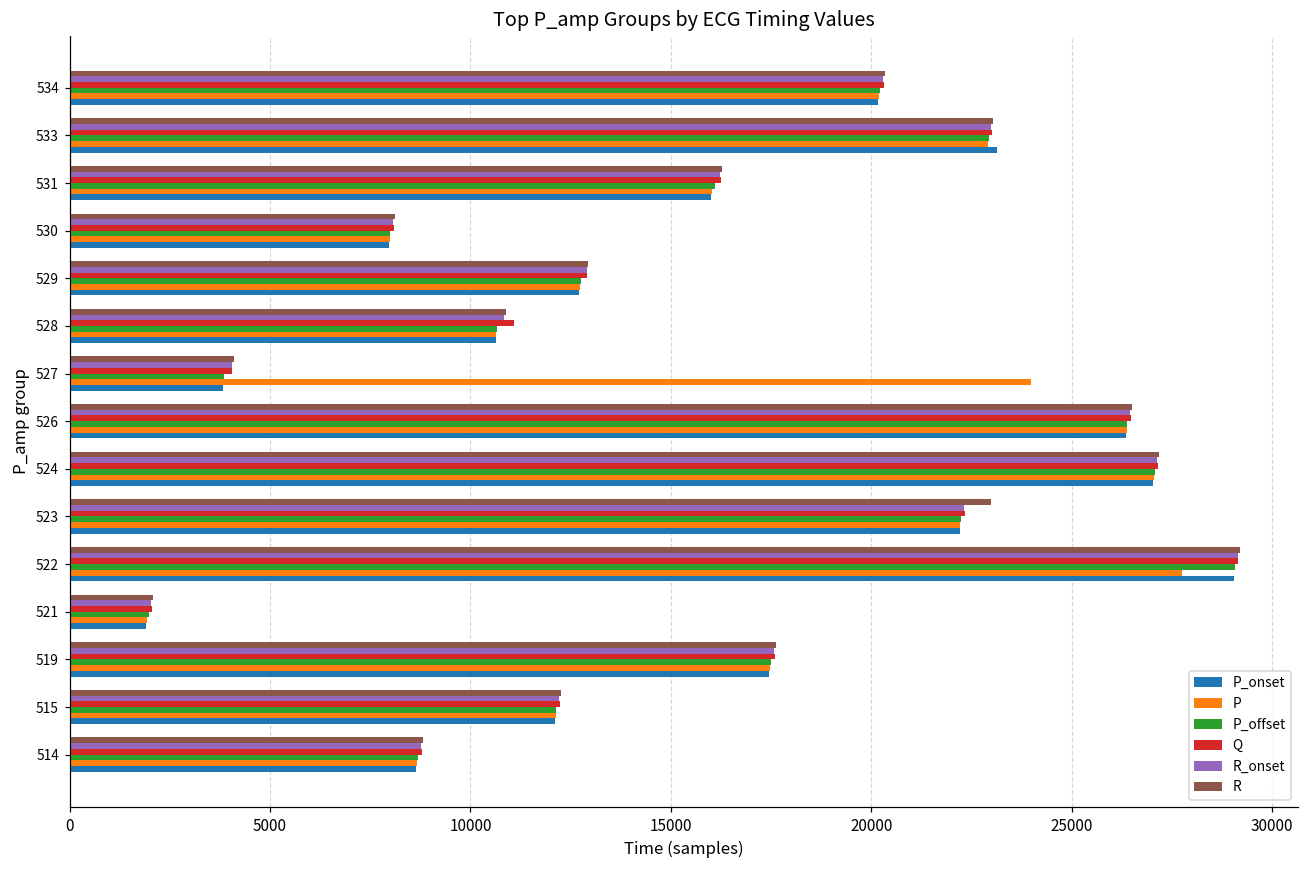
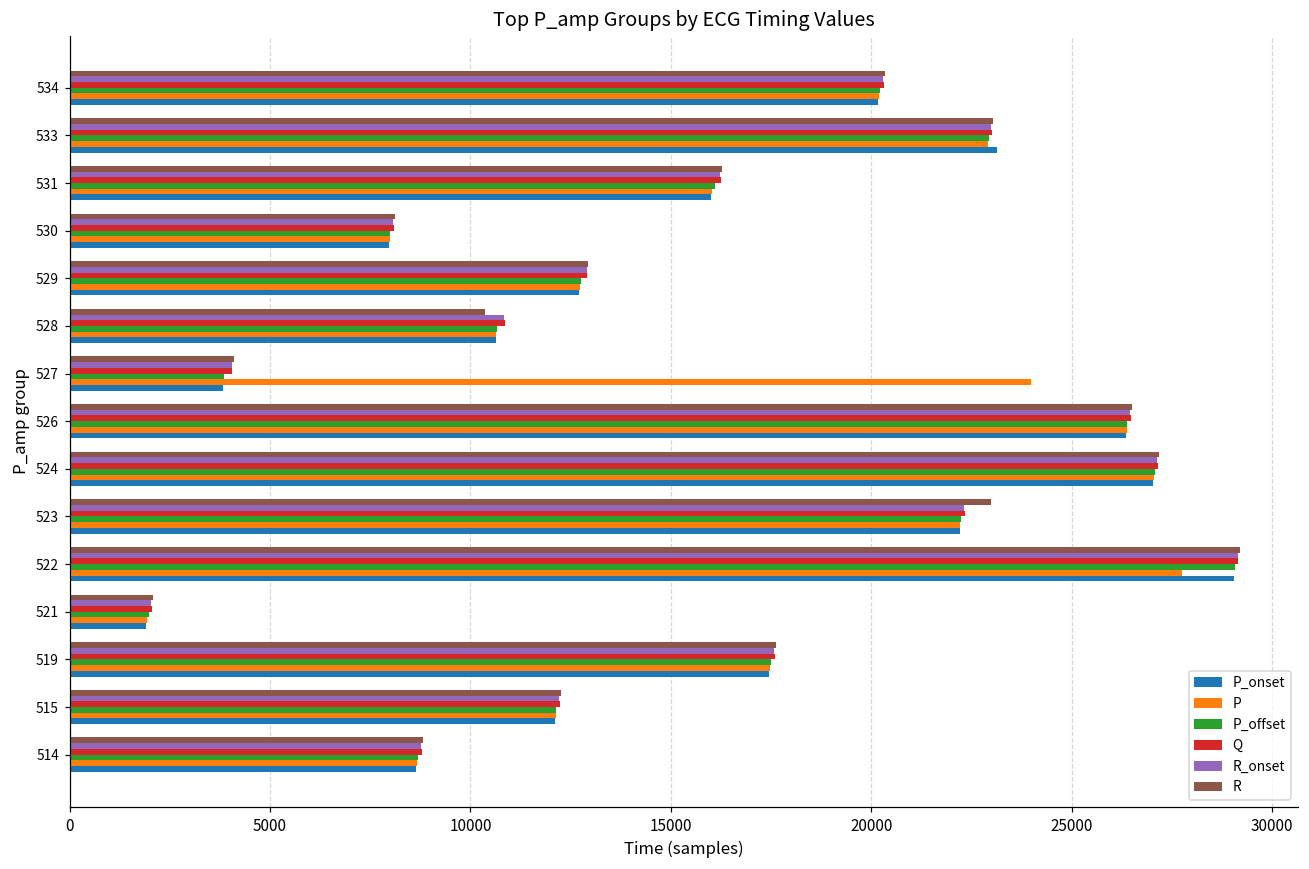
R, 528: 10900 -> 10400
Q, 528: 11100 -> 10900
